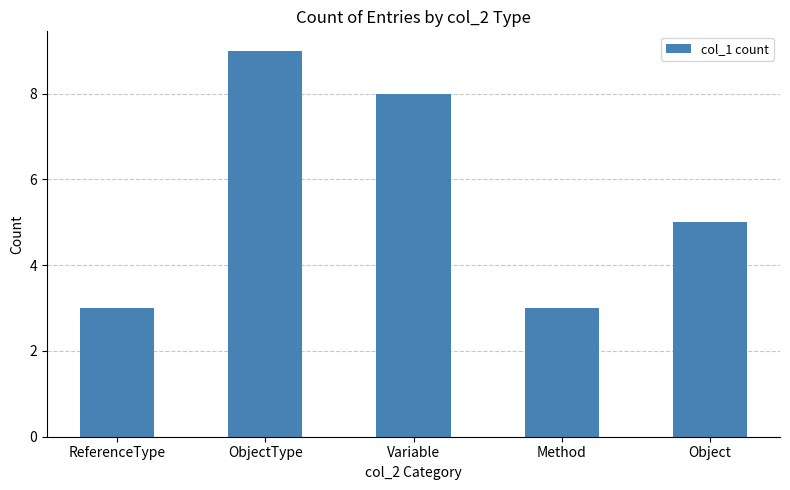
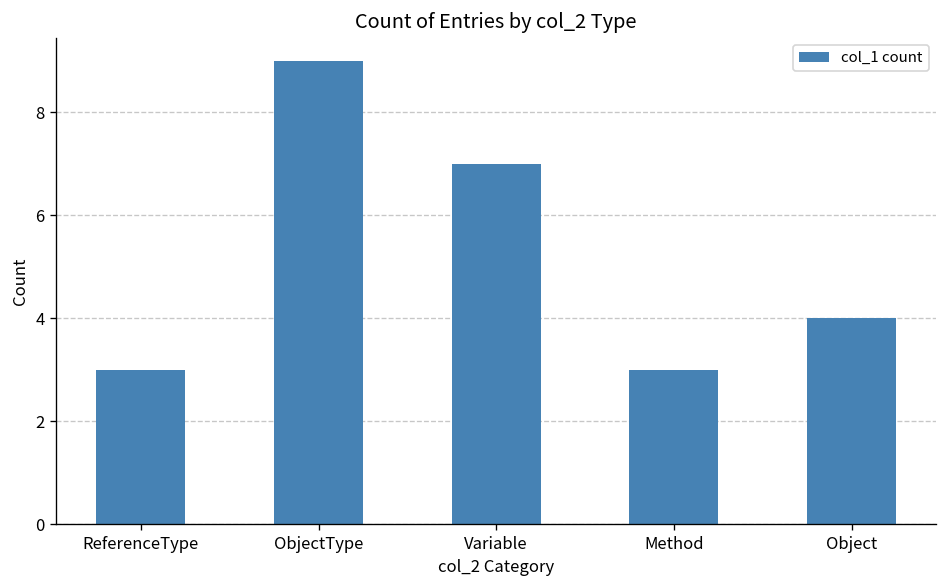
Variable: 8 -> 7
Object: 5 -> 4
